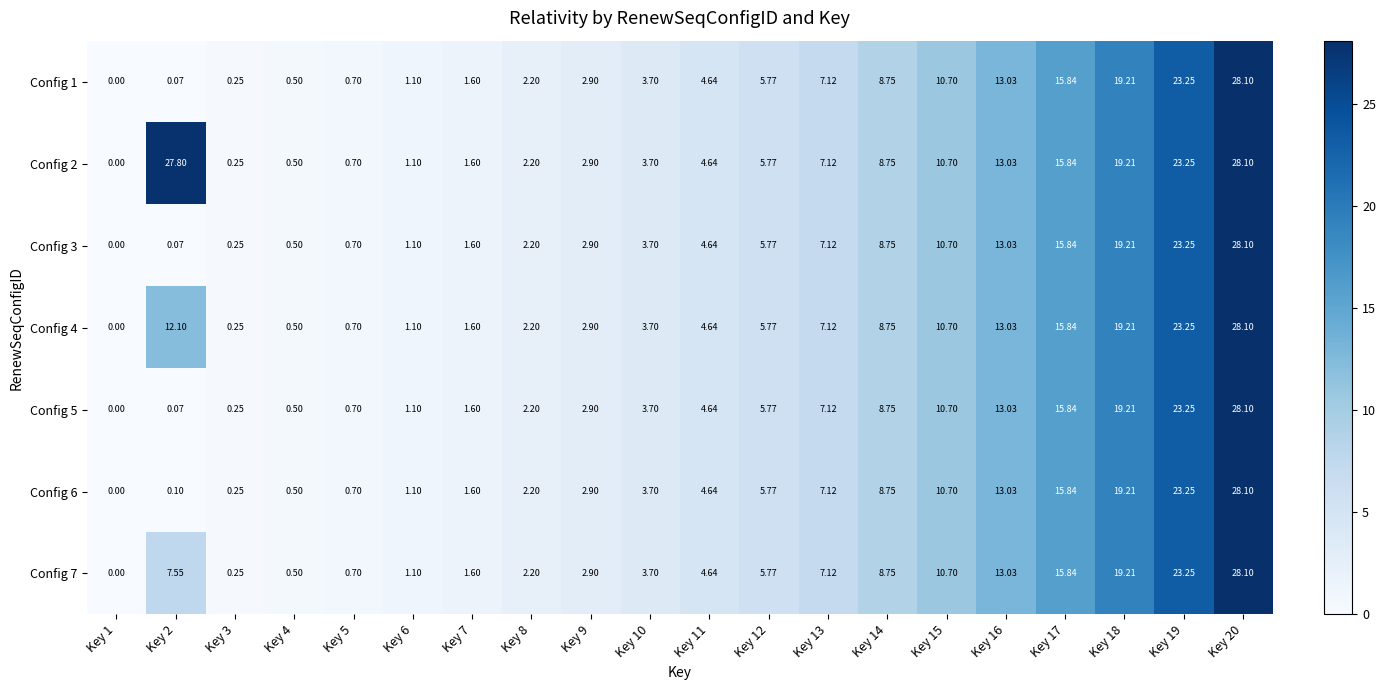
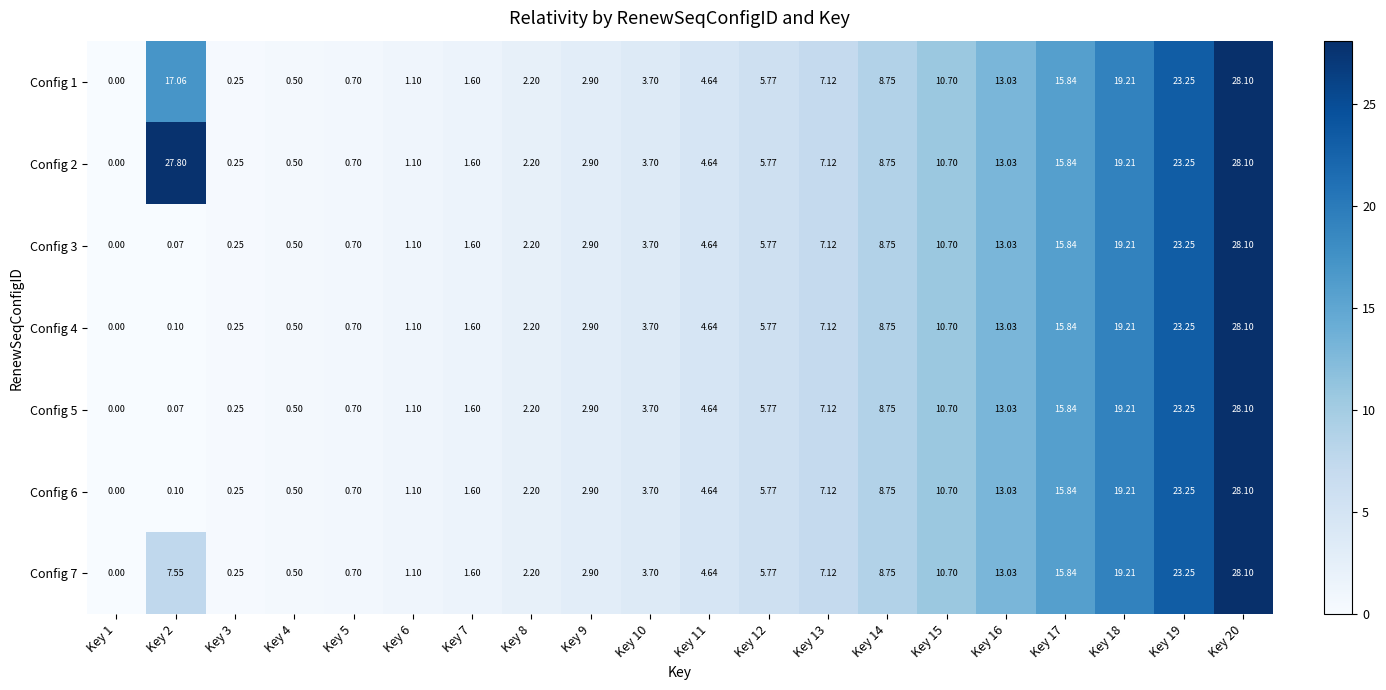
Config 1, Key 2: 0.07 -> 17.06
Config 4, Key 2: 12.10 -> 0.10
